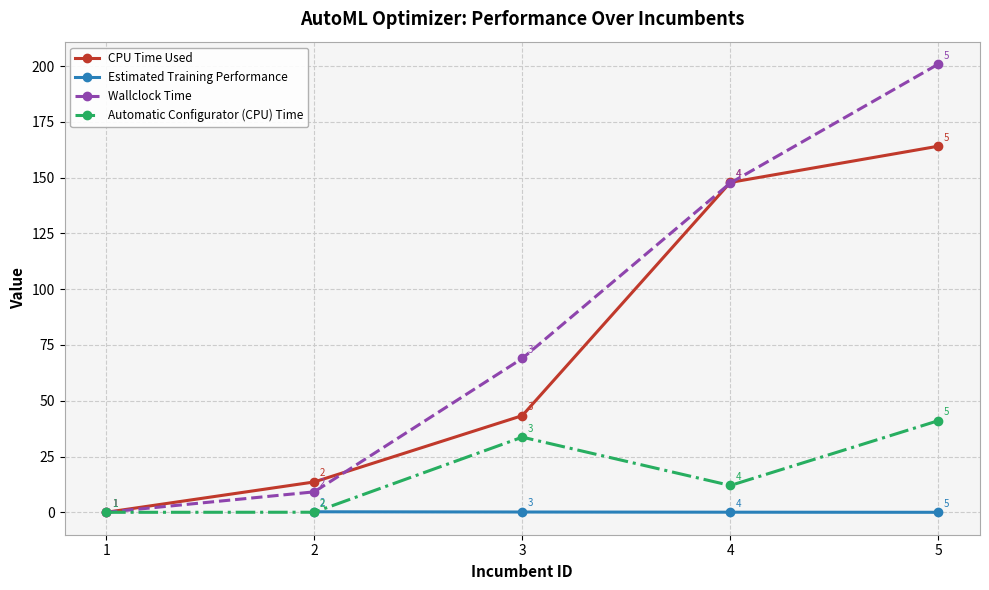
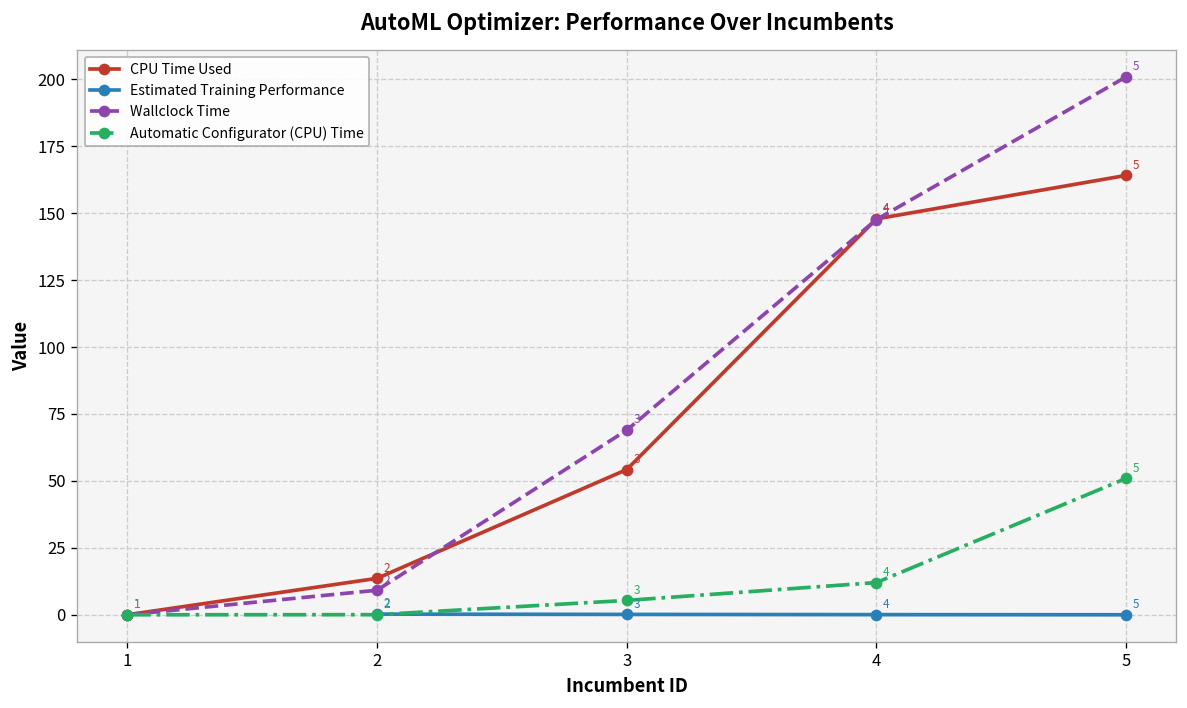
CPU Time Used, 3: 43 -> 54
Automatic Configurator (CPU) Time, 3: 34 -> 5
Automatic Configurator (CPU) Time, 5: 41 -> 51
